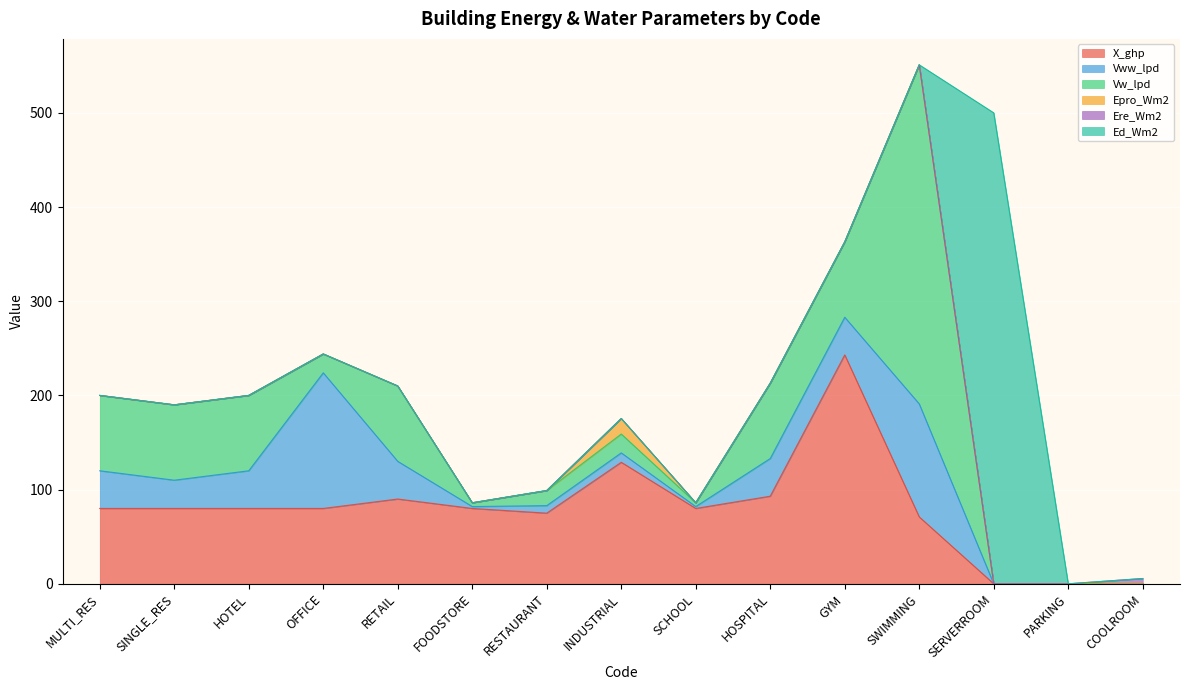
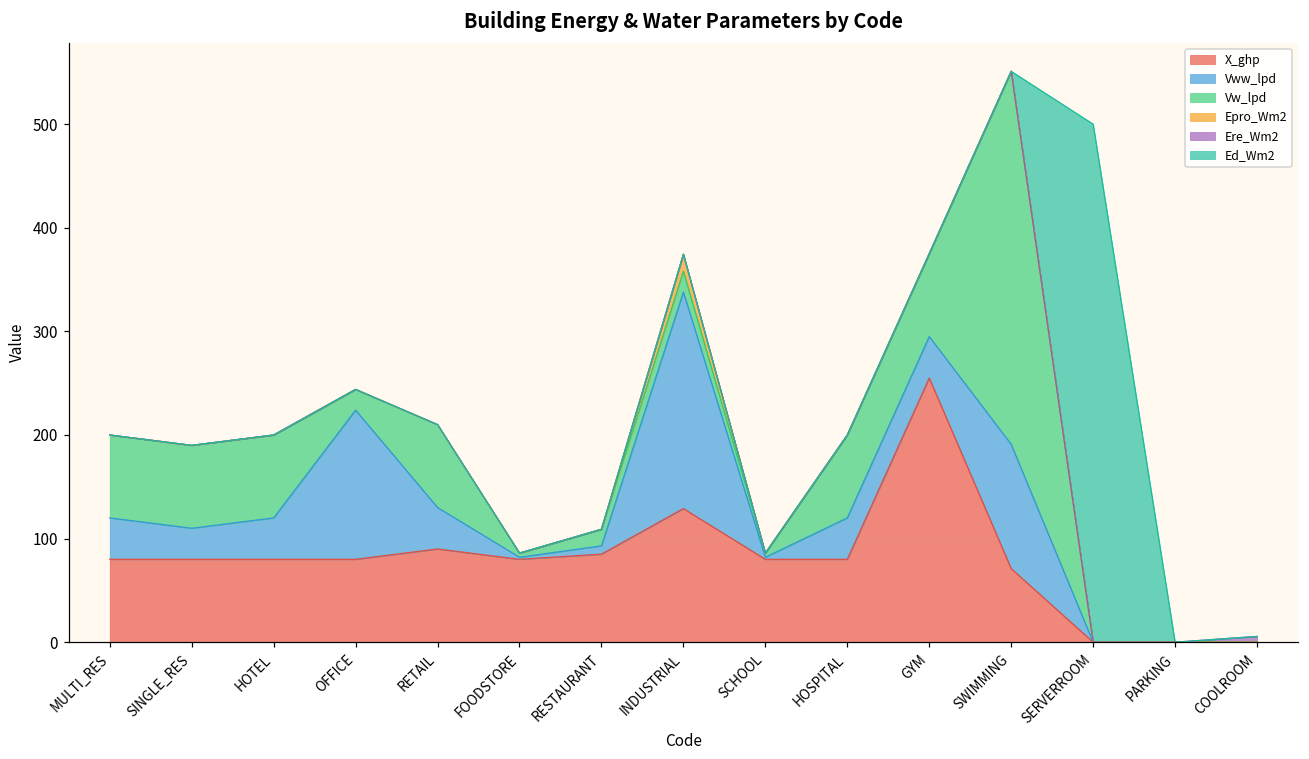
X_ghp, RESTAURANT: 80 -> 90
Vww_lpd, INDUSTRIAL: 10 -> 210
X_ghp, HOSPITAL: 90 -> 80
X_ghp, GYM: 240 -> 260
